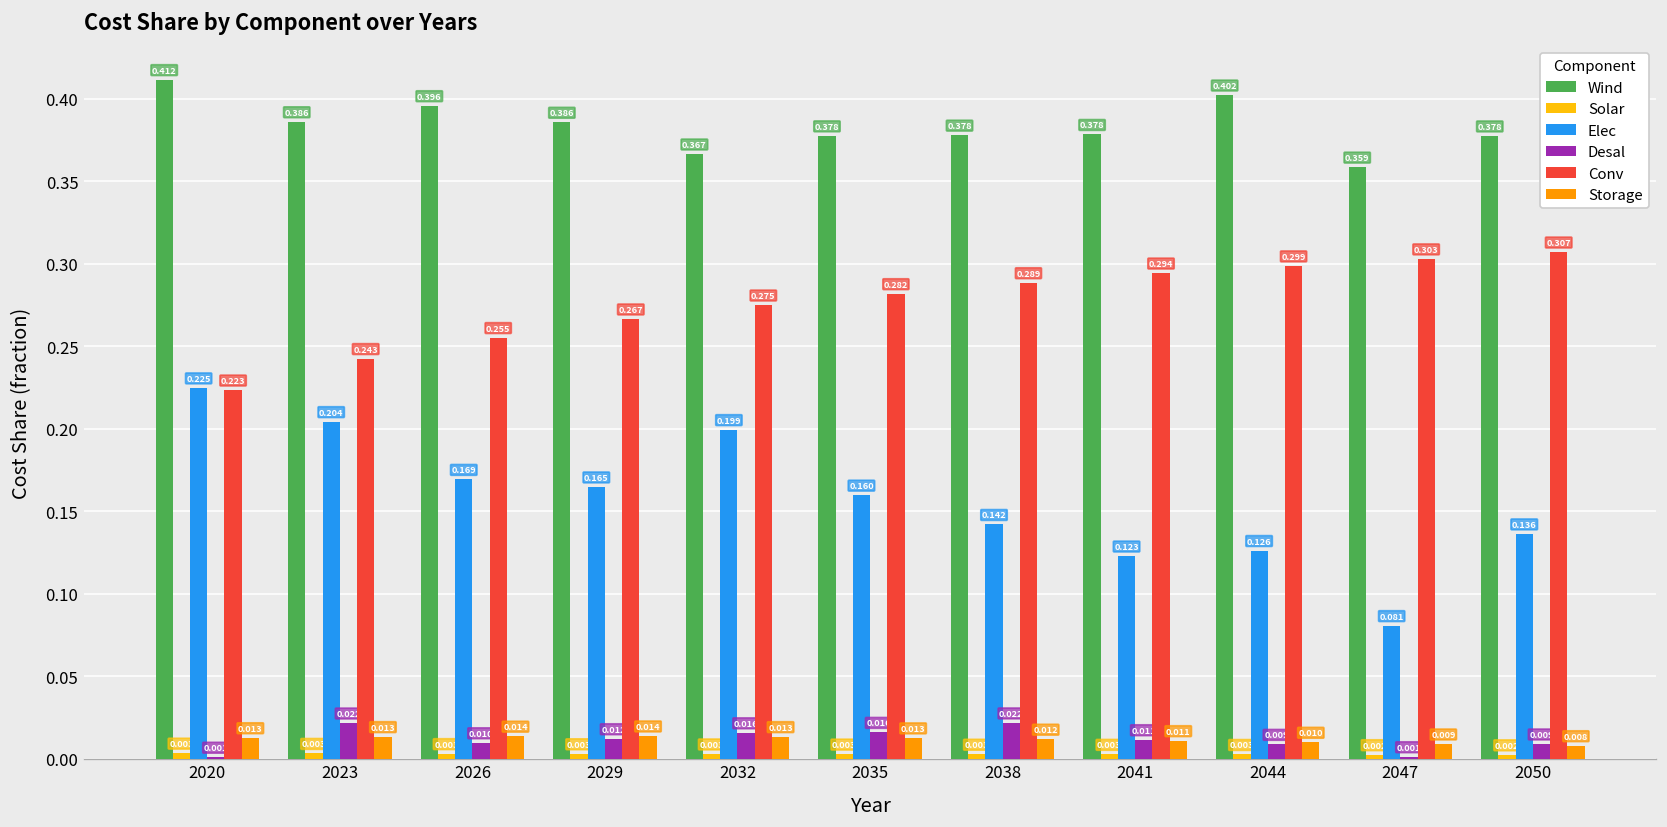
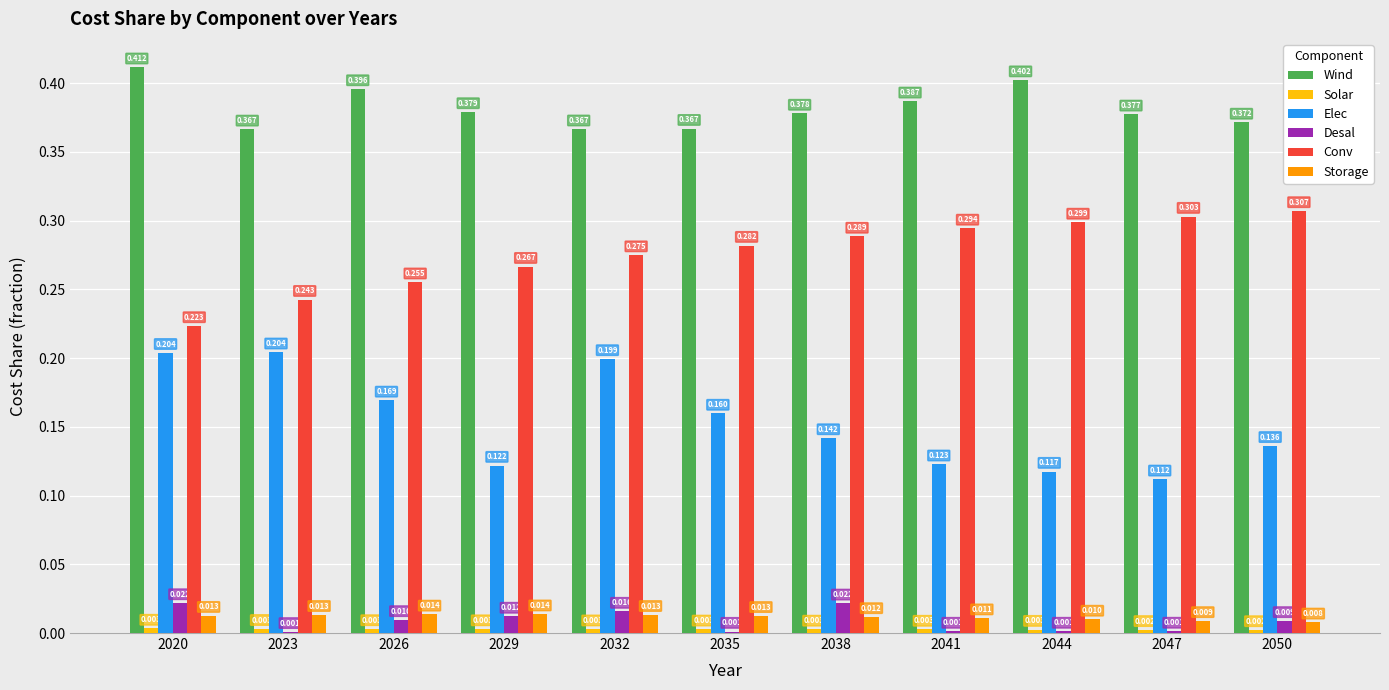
Elec, 2020: 0.225 -> 0.204
Desal, 2020: 0.001 -> 0.022
Wind, 2023: 0.386 -> 0.367
Desal, 2023: 0.022 -> 0.001
Wind, 2029: 0.386 -> 0.379
Elec, 2029: 0.165 -> 0.122
Wind, 2035: 0.378 -> 0.367
Desal, 2035: 0.016 -> 0.001
Wind, 2041: 0.378 -> 0.387
Desal, 2041: 0.011 -> 0.001
Elec, 2044: 0.126 -> 0.117
Desal, 2044: 0.009 -> 0.001
Wind, 2047: 0.359 -> 0.377
Elec, 2047: 0.081 -> 0.112
Wind, 2050: 0.378 -> 0.372
